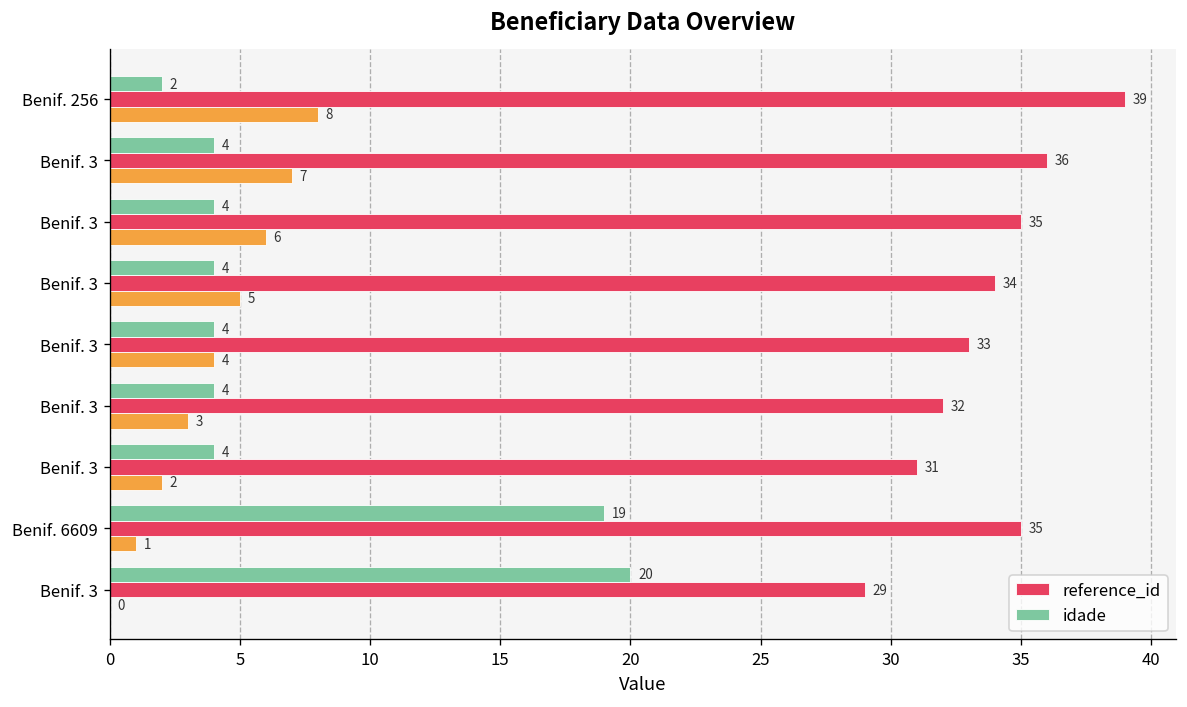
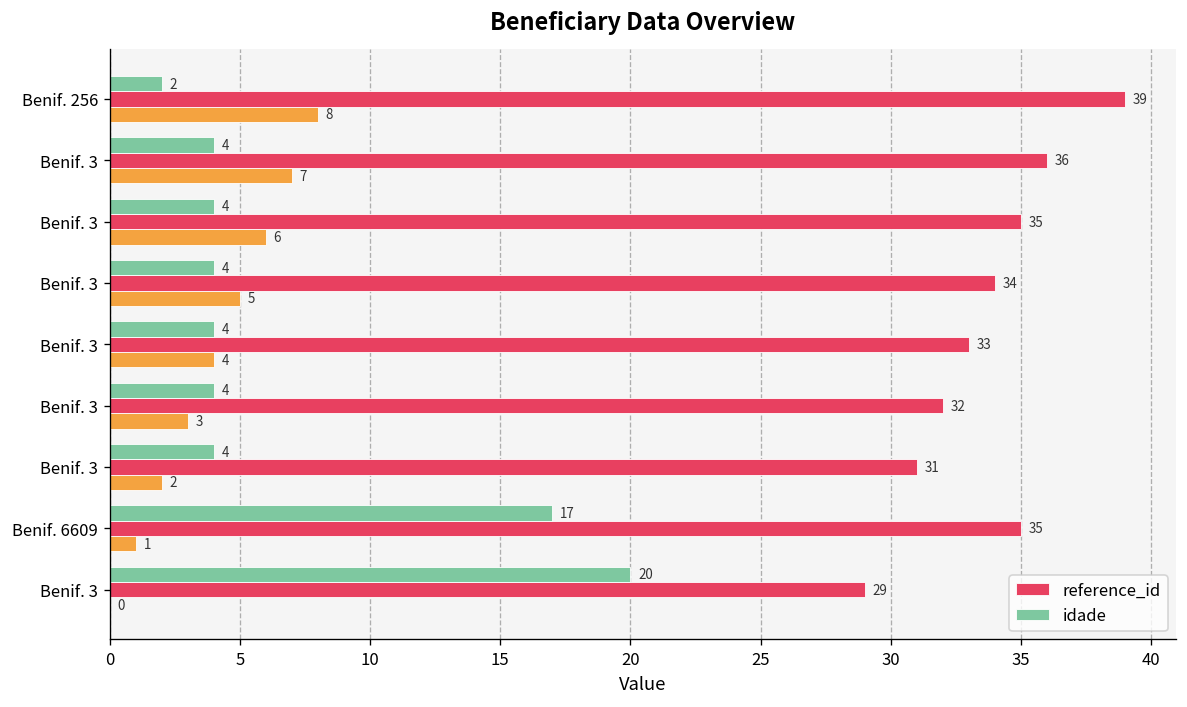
idade, Benif. 6609: 19 -> 17
